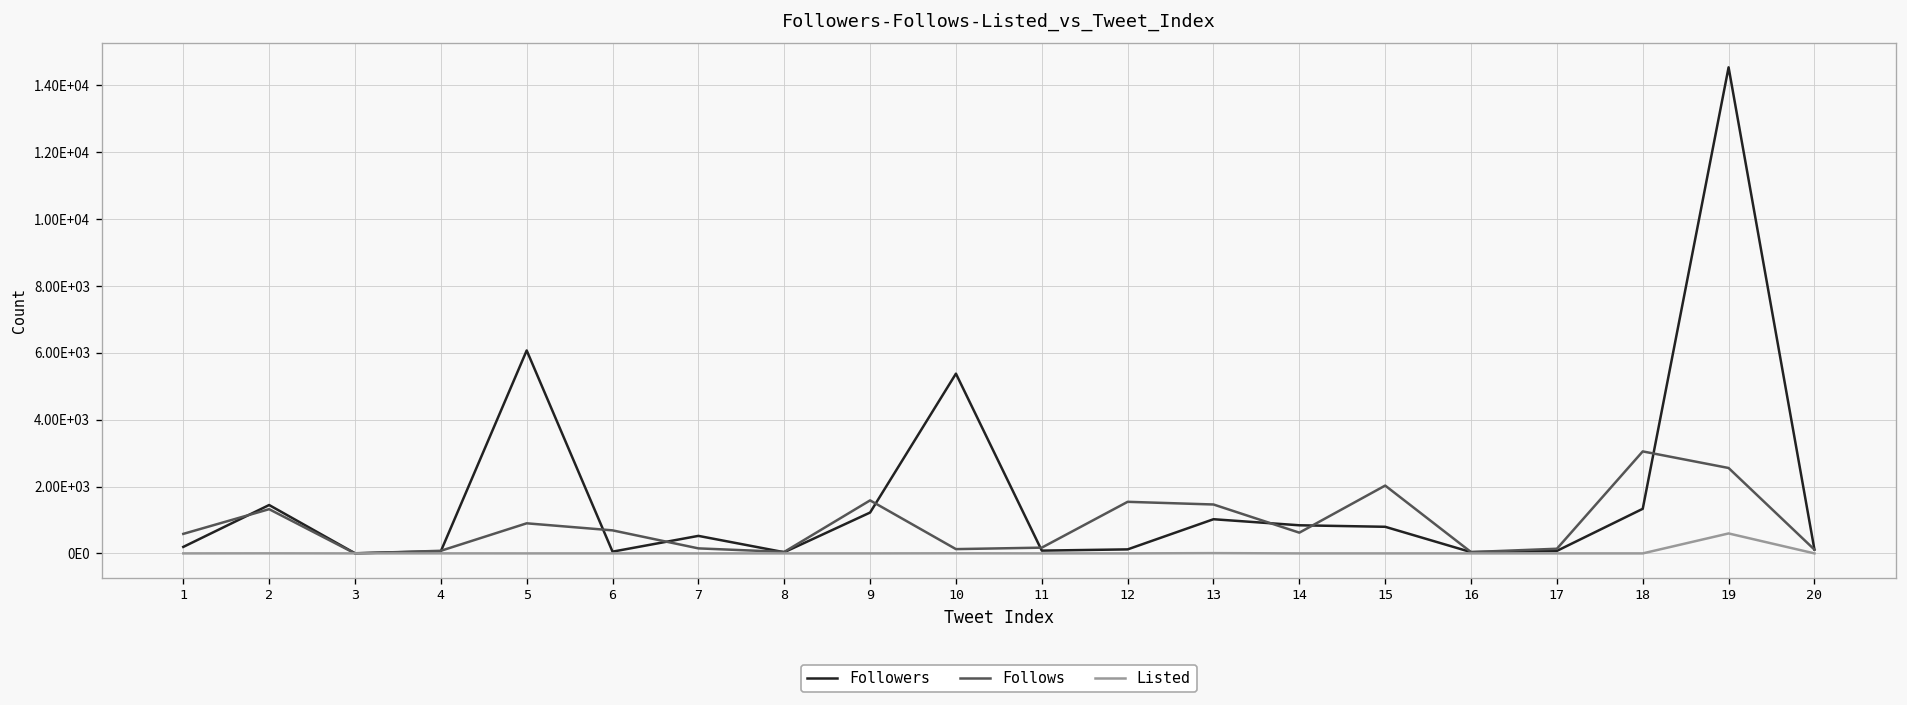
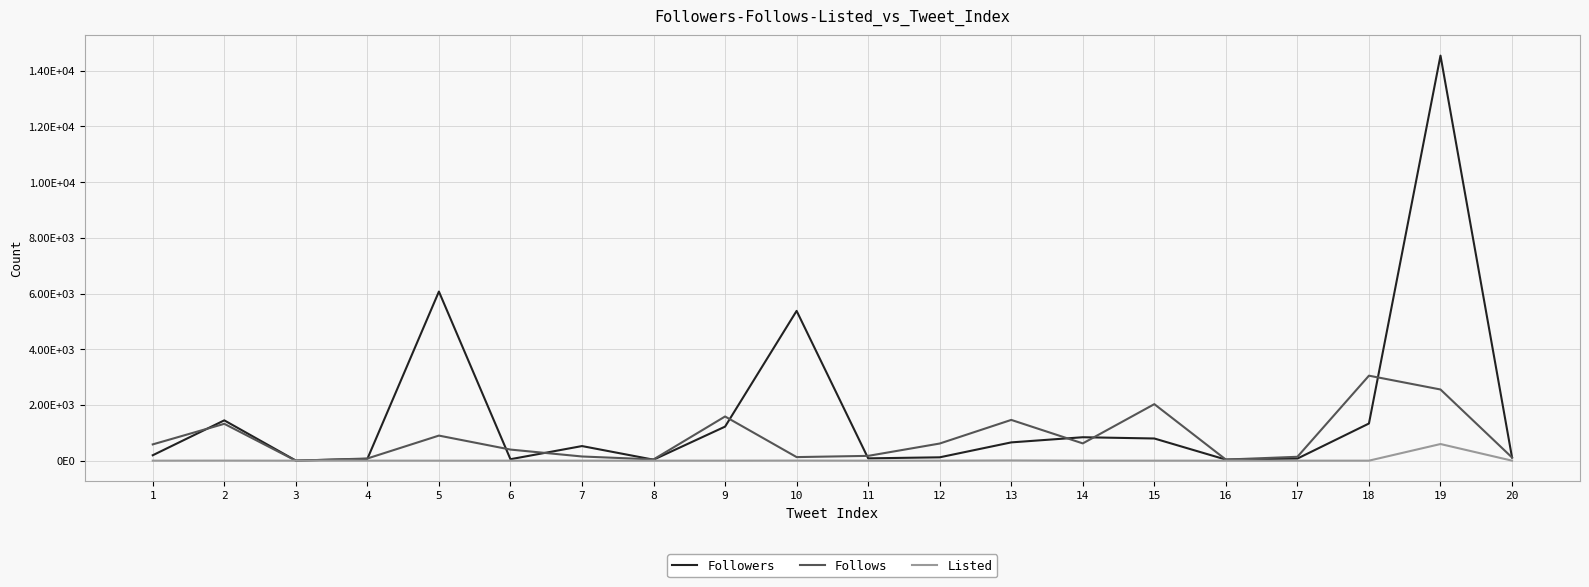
Follows, 6: 700 -> 400
Follows, 12: 1500 -> 600
Followers, 13: 1000 -> 700
